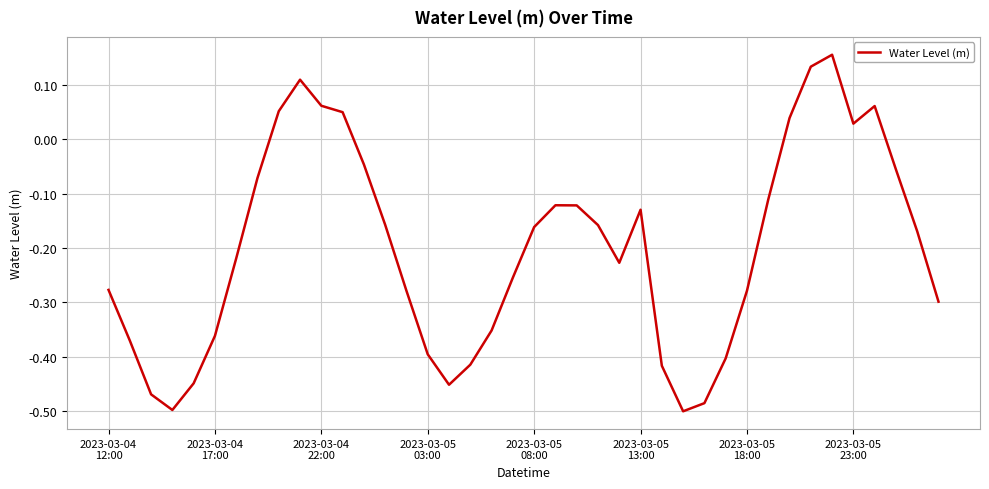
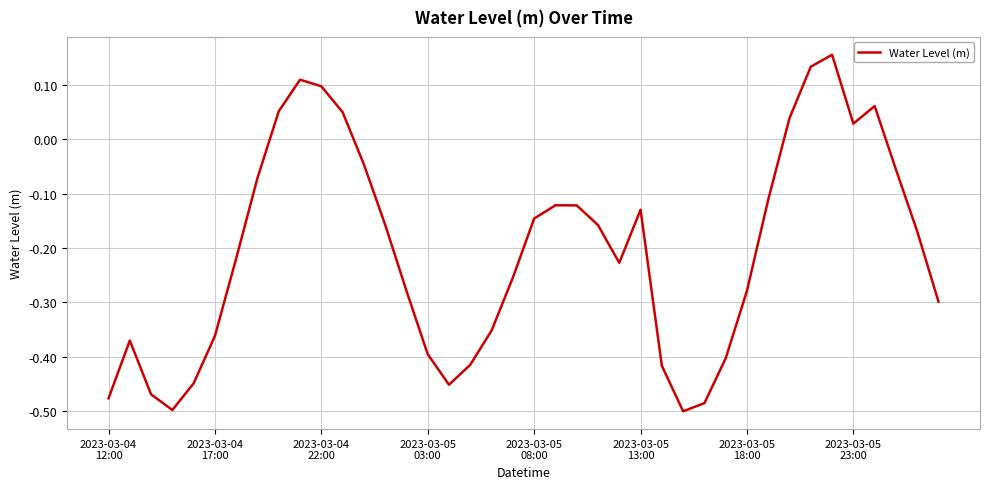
2023-03-04 12:00: -0.28 -> -0.48
2023-03-04 22:00: 0.06 -> 0.10
2023-03-05 08:00: -0.16 -> -0.15
